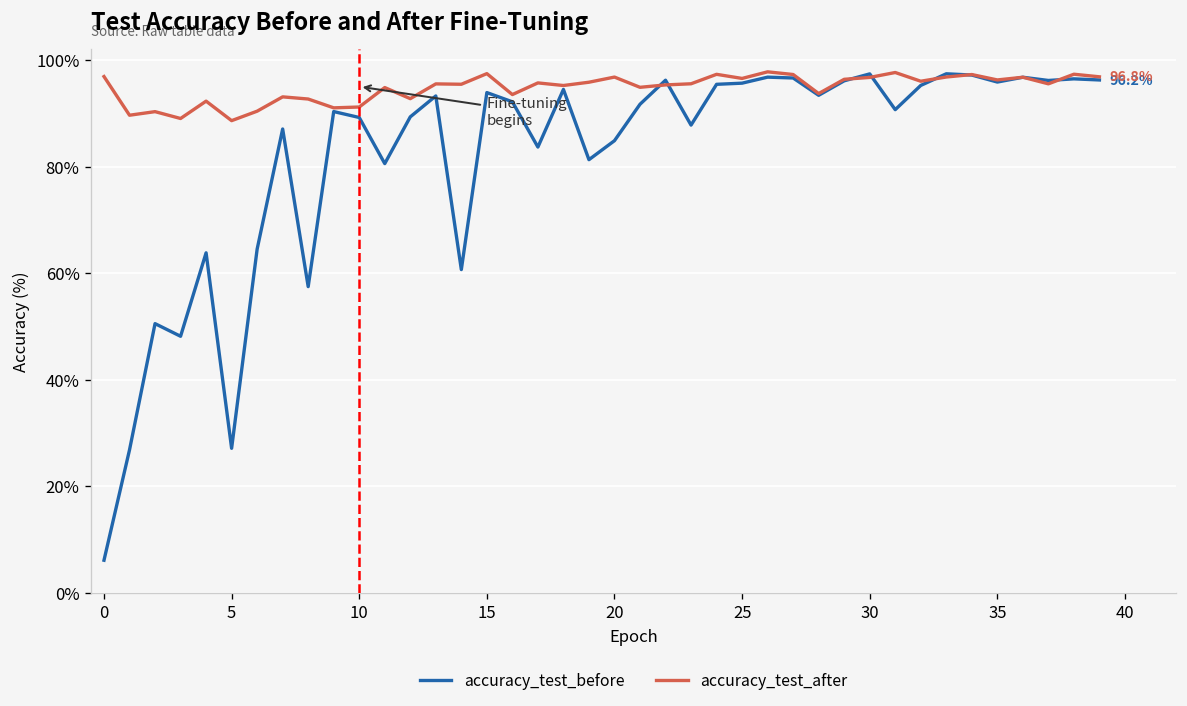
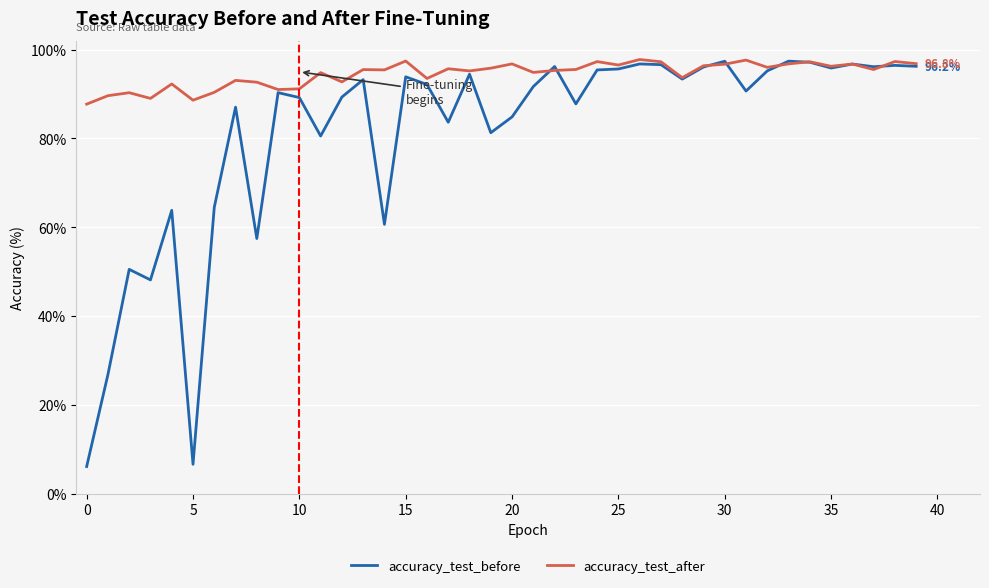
accuracy_test_after, 0: 97% -> 88%
accuracy_test_before, 5: 27% -> 7%
